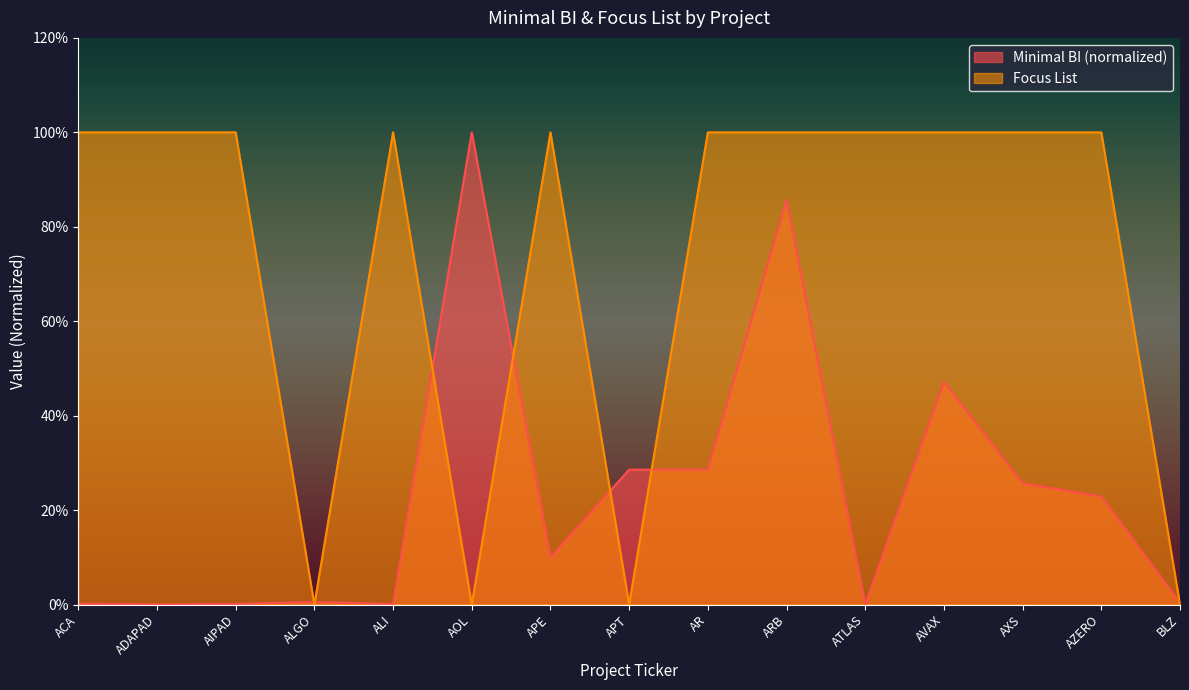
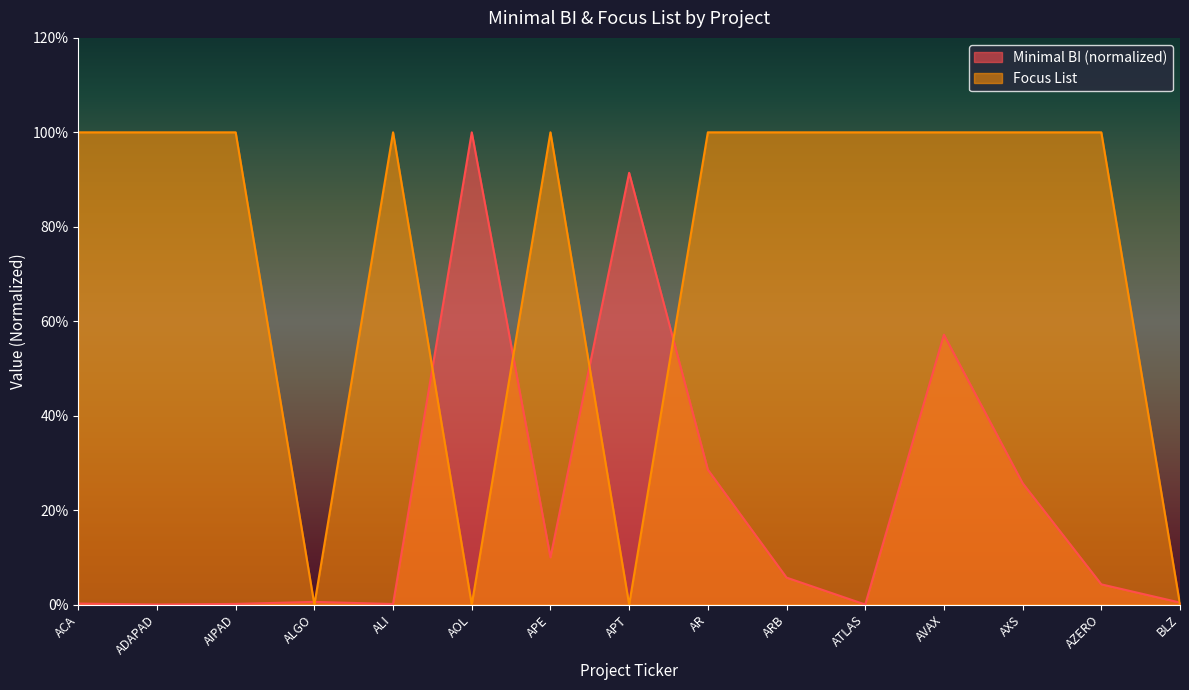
Minimal BI (normalized), APT: 29% -> 91%
Minimal BI (normalized), ARB: 86% -> 6%
Minimal BI (normalized), AVAX: 47% -> 57%
Minimal BI (normalized), AZERO: 23% -> 4%
